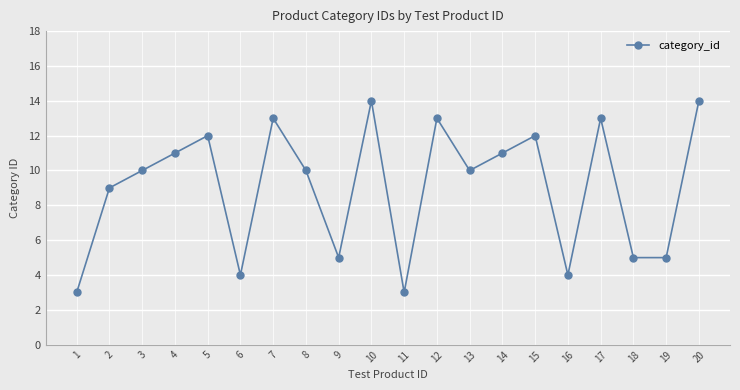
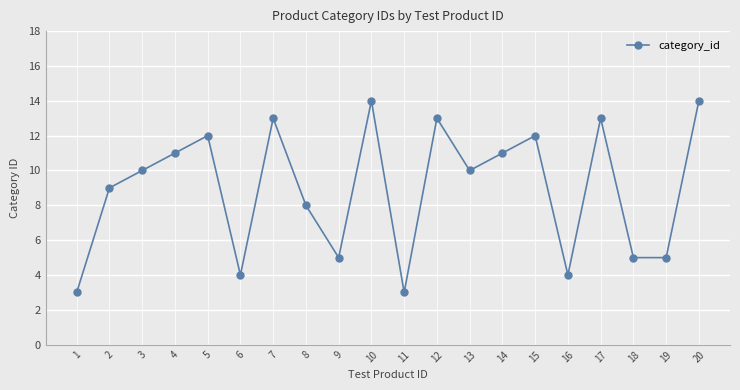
8: 10 -> 8
